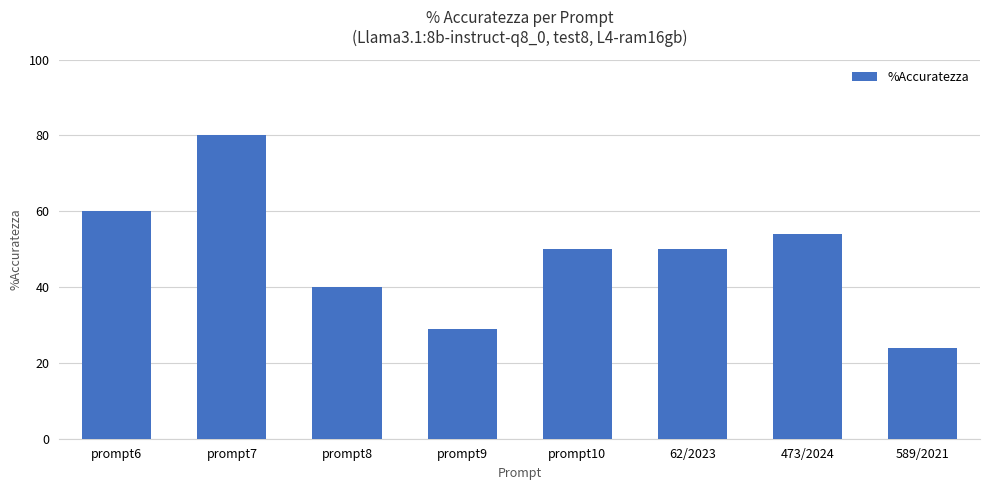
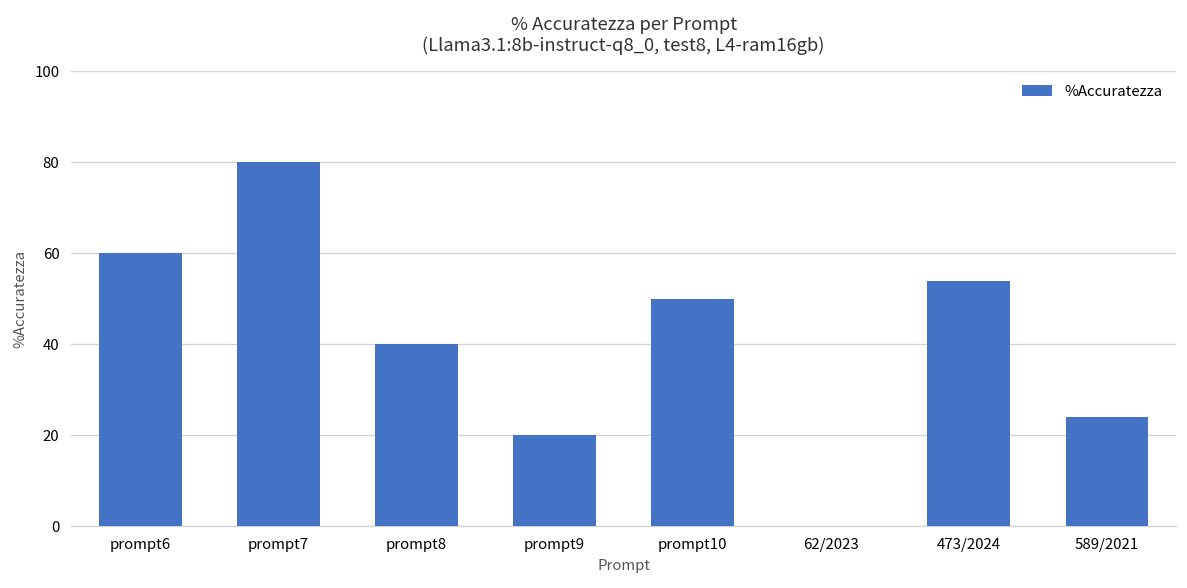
prompt9: 29 -> 20
62/2023: 50 -> 0
